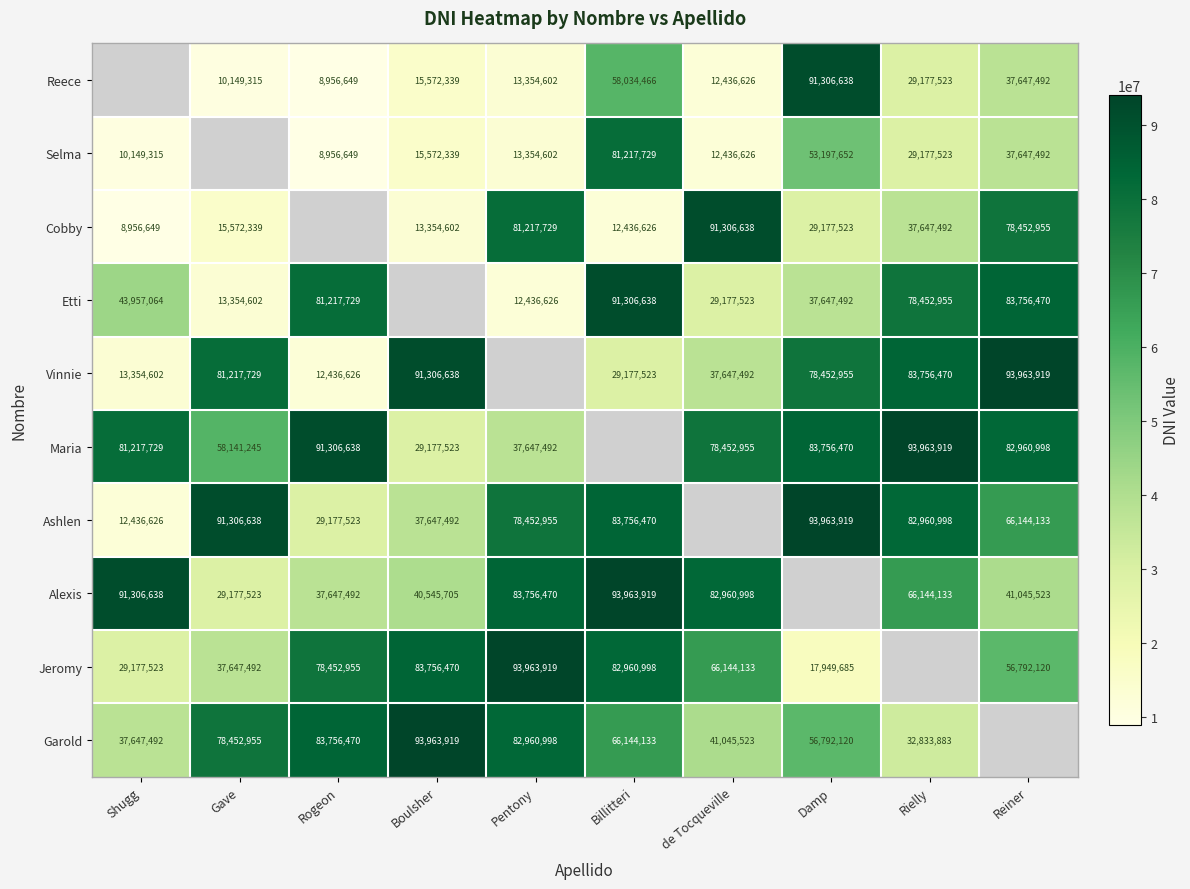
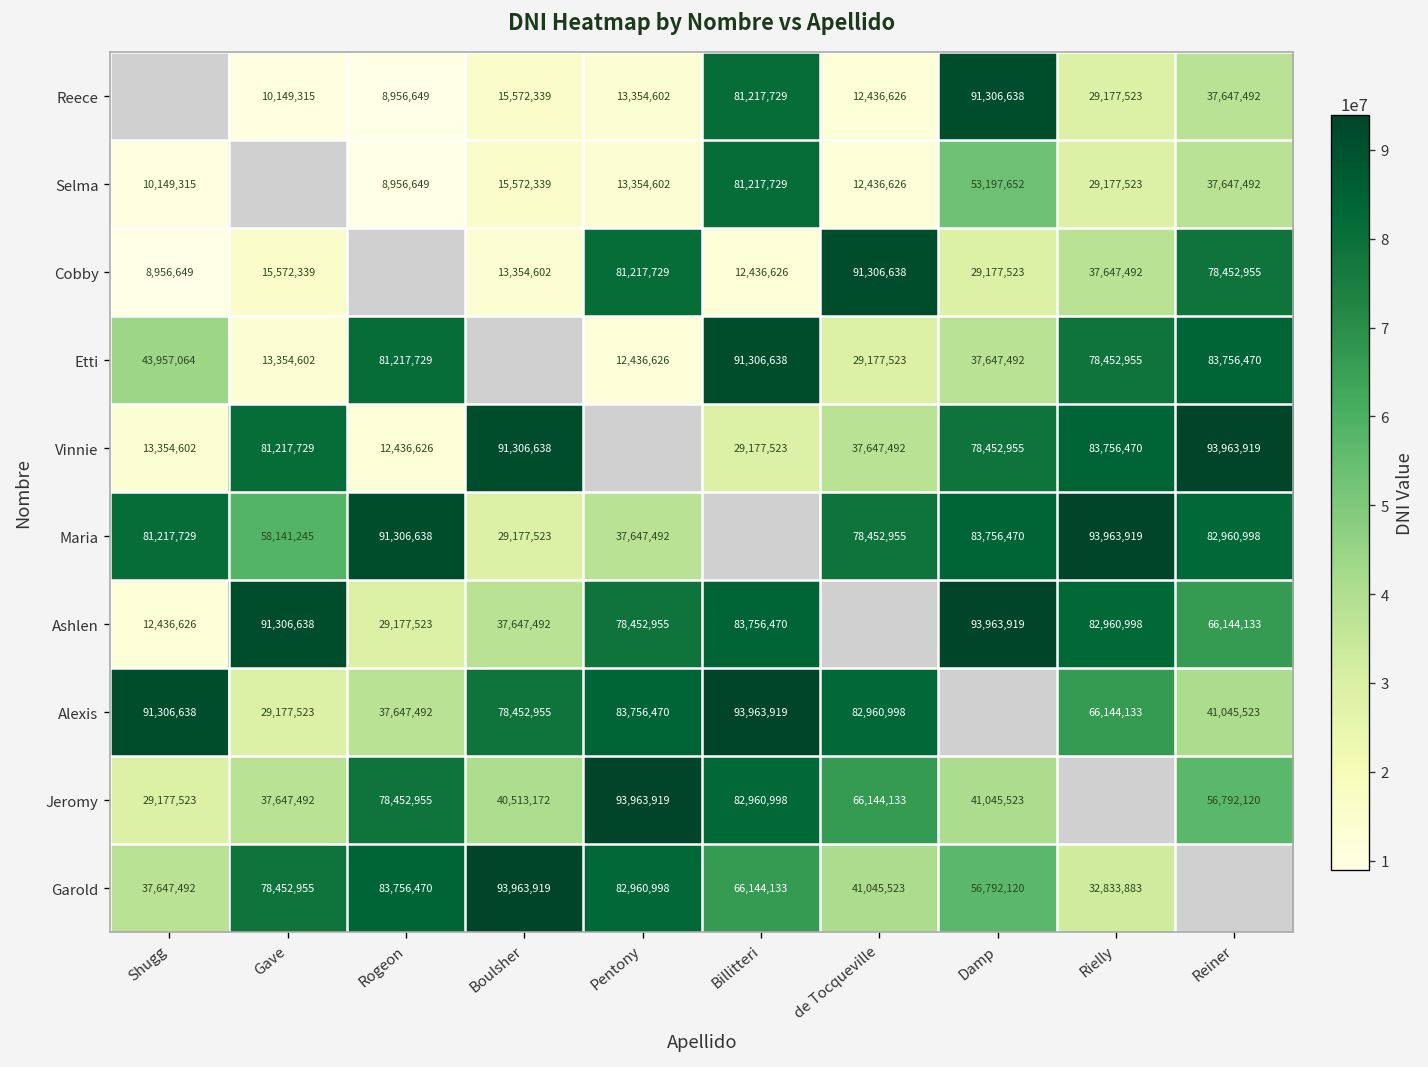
Reece, Billitteri: 58,034,466 -> 81,217,729
Alexis, Boulsher: 40,545,705 -> 78,452,955
Jeromy, Boulsher: 83,756,470 -> 40,513,172
Jeromy, Damp: 17,949,685 -> 41,045,523
